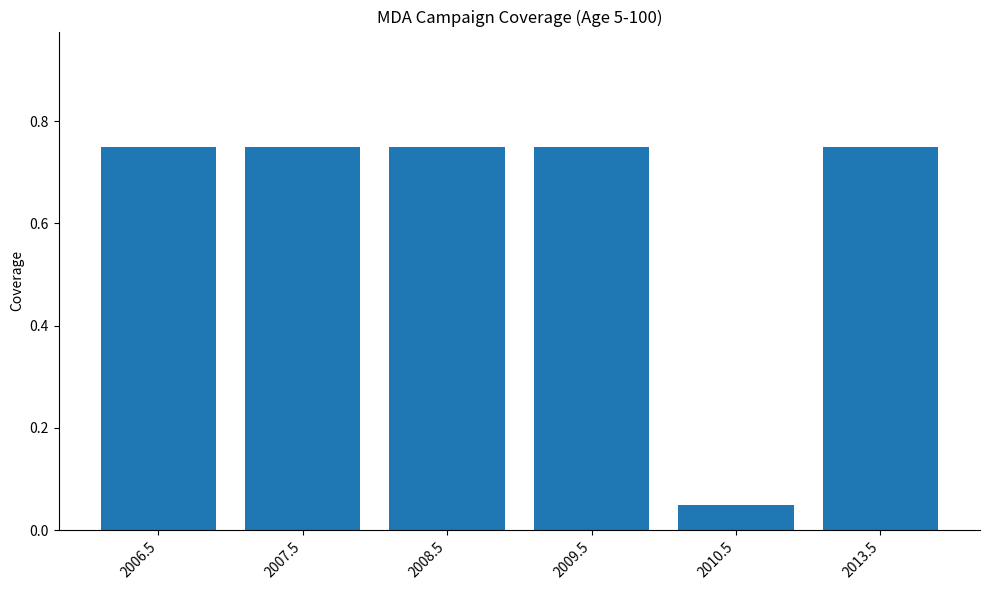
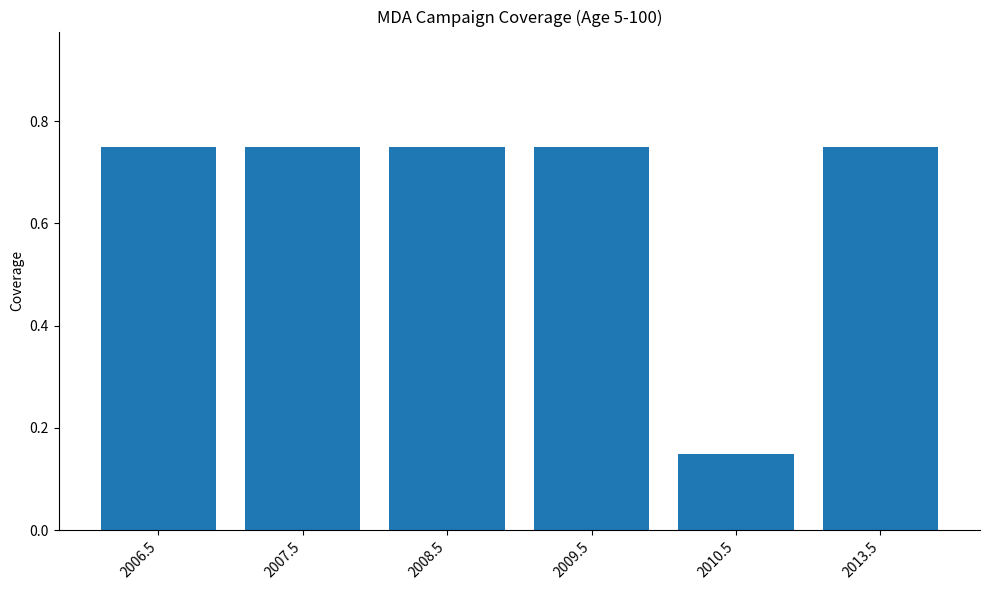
2010.5: 0.05 -> 0.15
